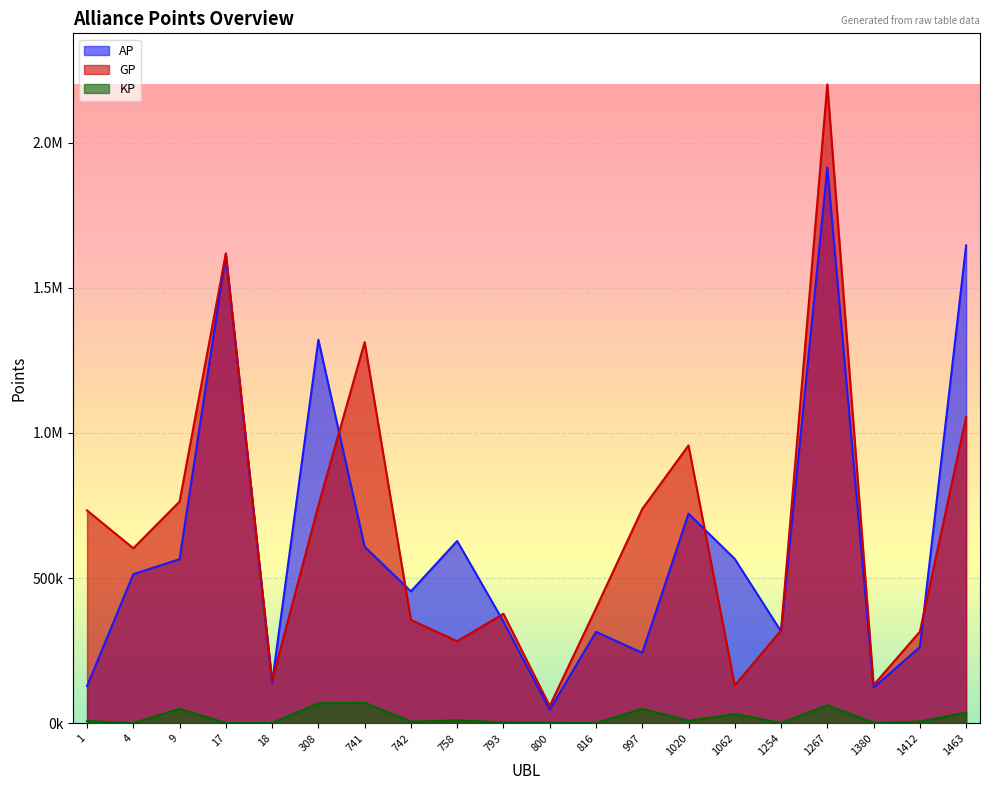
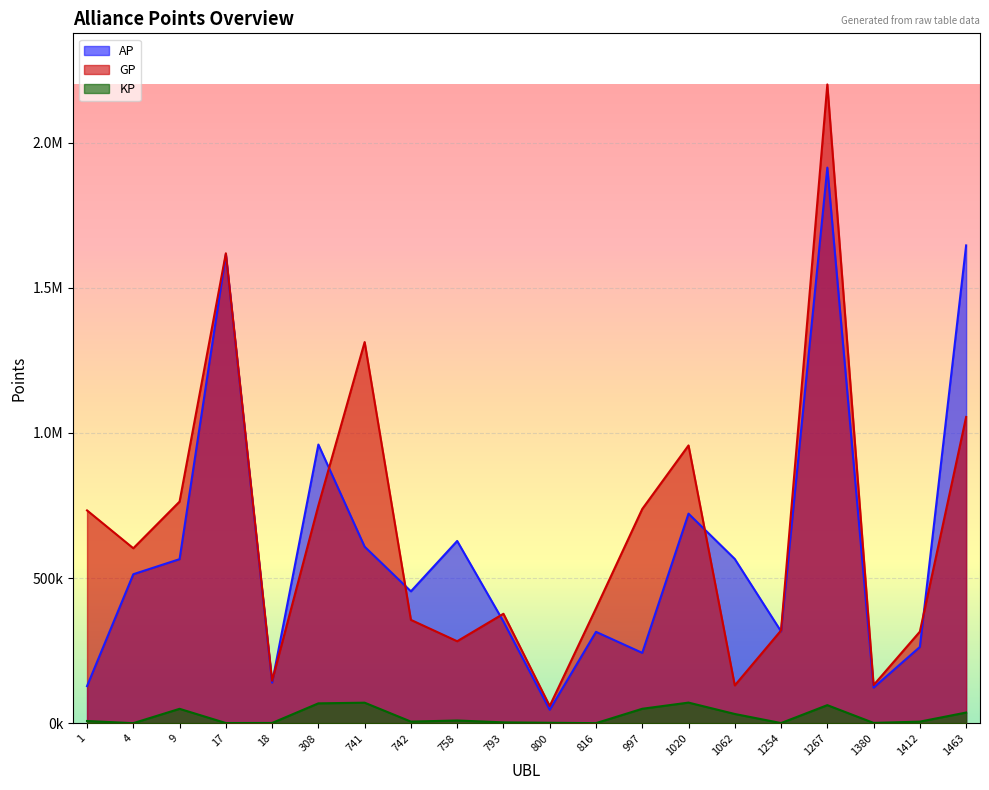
AP, 308: 1320000 -> 960000
KP, 1020: 10000 -> 70000
